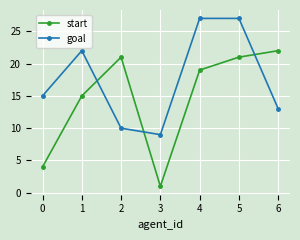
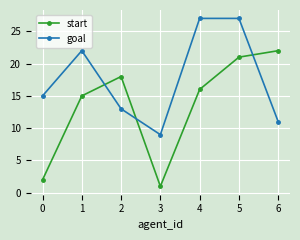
start, 0: 4 -> 2
start, 2: 21 -> 18
goal, 2: 10 -> 13
start, 4: 19 -> 16
goal, 6: 13 -> 11
